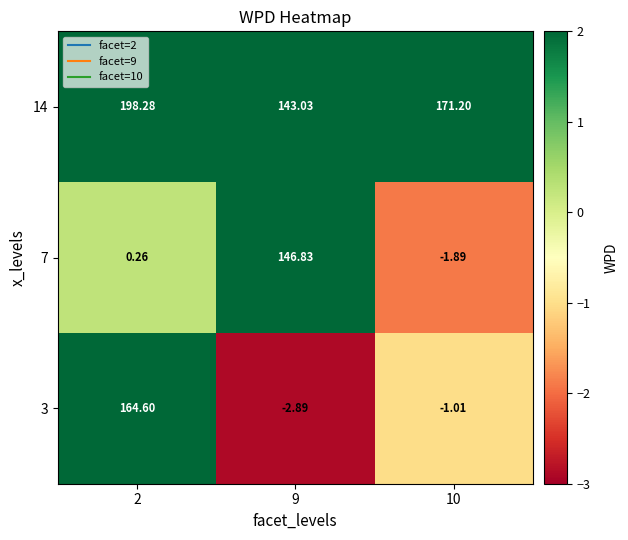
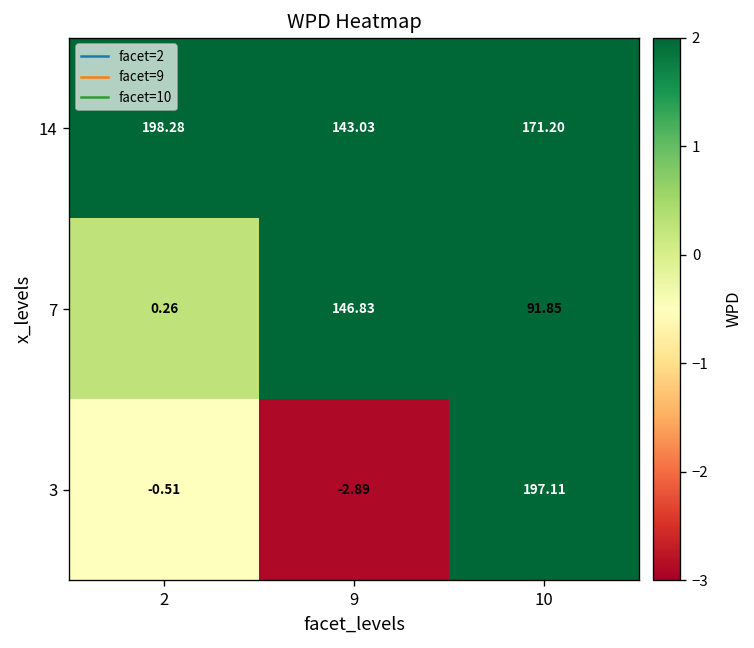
7, 10: -1.89 -> 91.85
3, 2: 164.60 -> -0.51
3, 10: -1.01 -> 197.11
